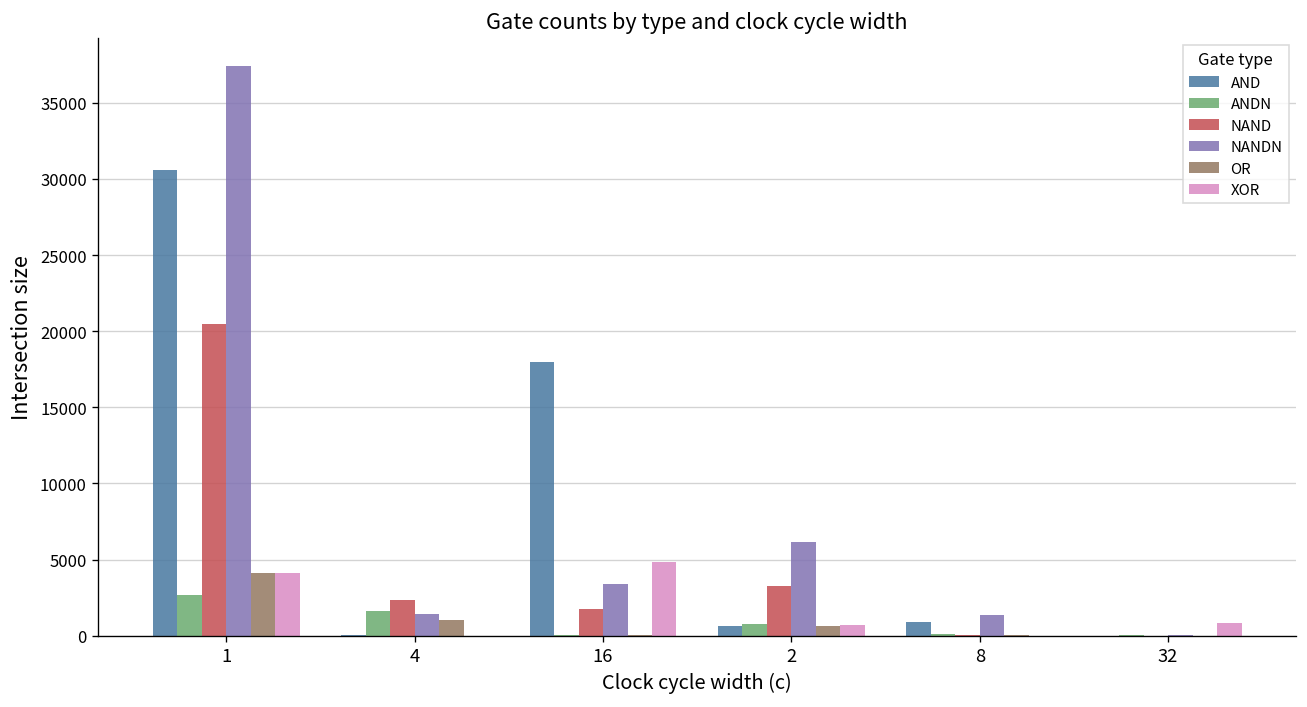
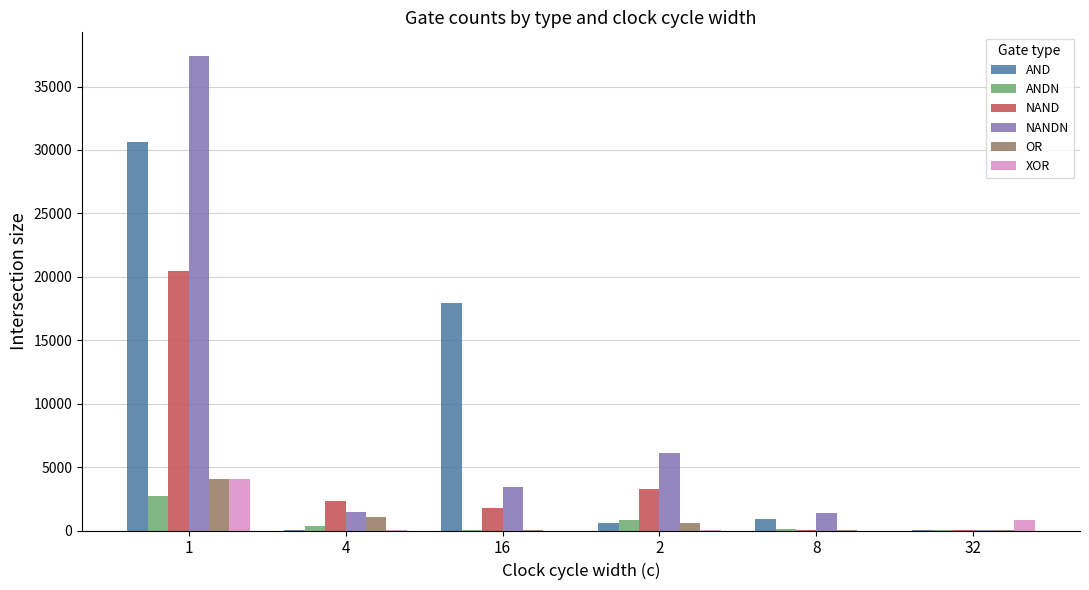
ANDN, 4: 1600 -> 300
XOR, 16: 4900 -> 0
XOR, 2: 700 -> 100
